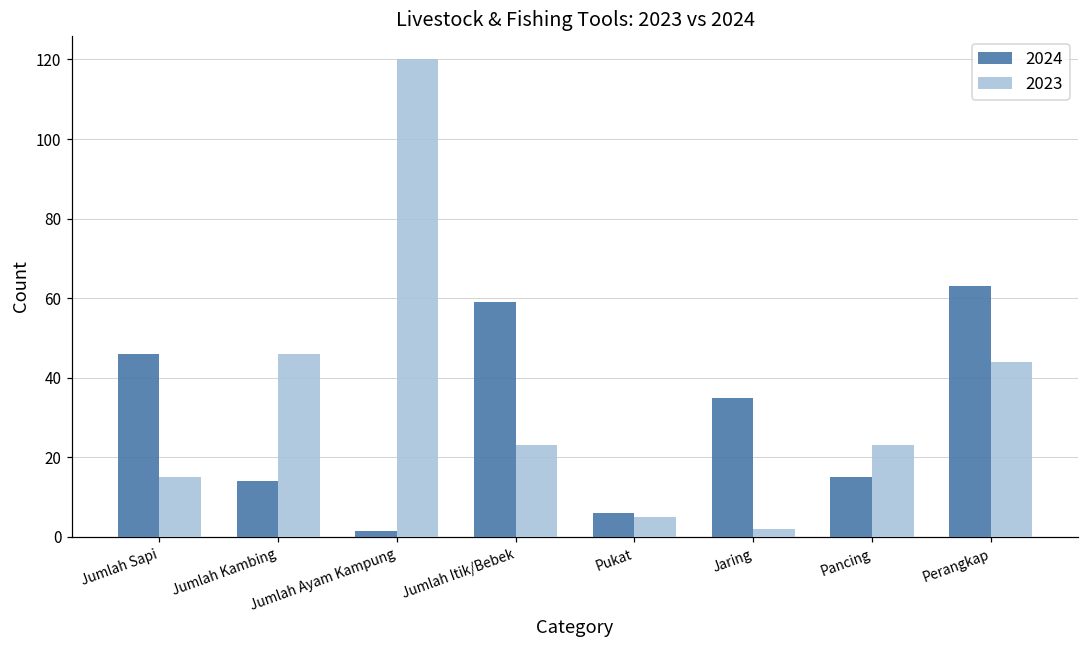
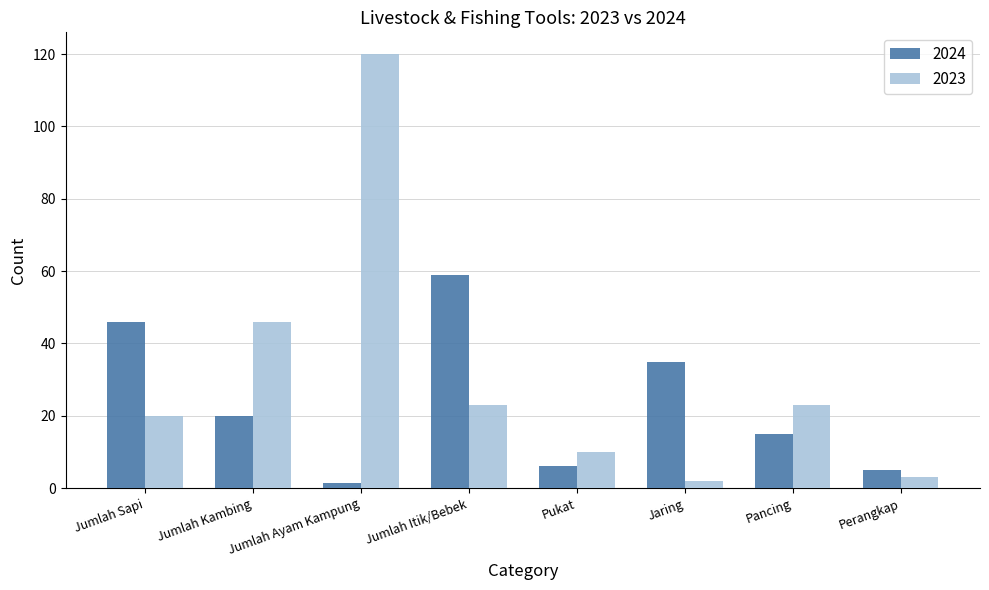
2023, Jumlah Sapi: 15 -> 20
2024, Jumlah Kambing: 14 -> 20
2023, Pukat: 5 -> 10
2024, Perangkap: 63 -> 5
2023, Perangkap: 44 -> 3
